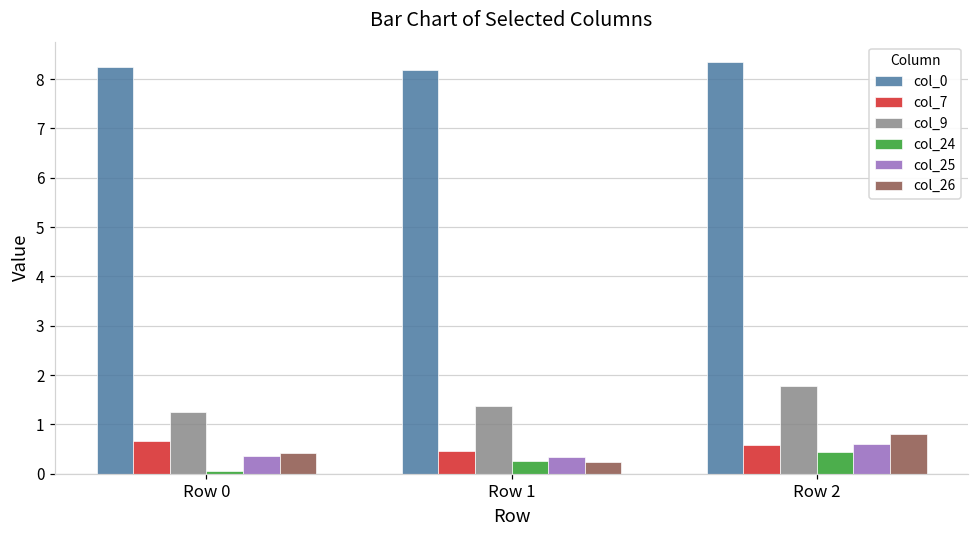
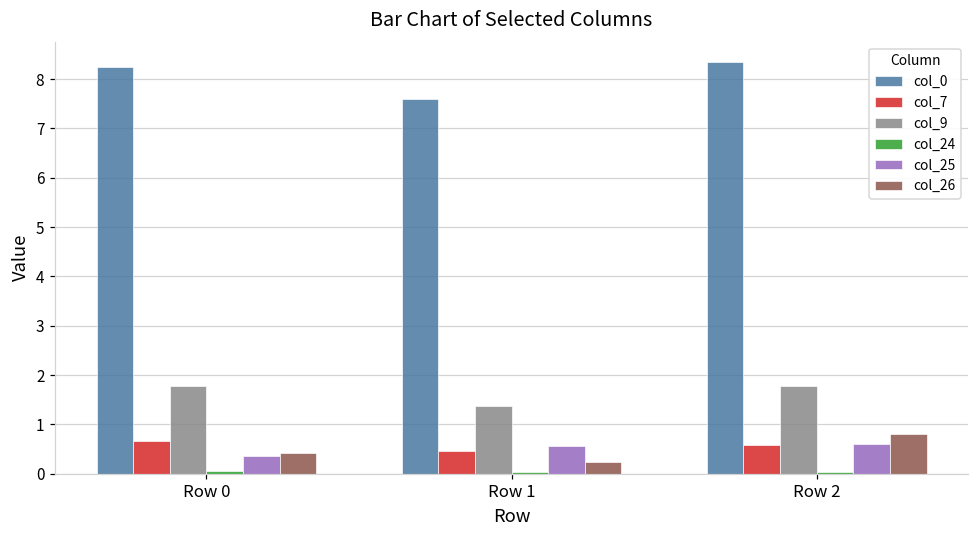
col_9, Row 0: 1.3 -> 1.8
col_0, Row 1: 8.2 -> 7.6
col_24, Row 1: 0.3 -> 0.0
col_25, Row 1: 0.3 -> 0.6
col_24, Row 2: 0.4 -> 0.0
